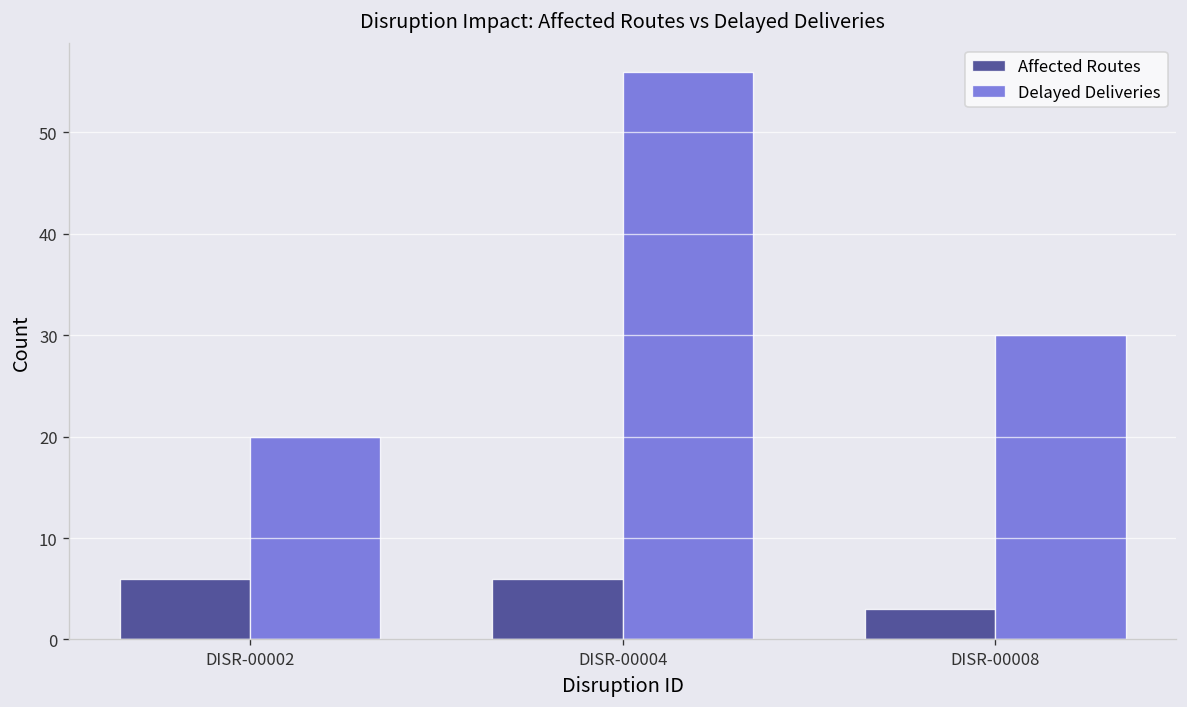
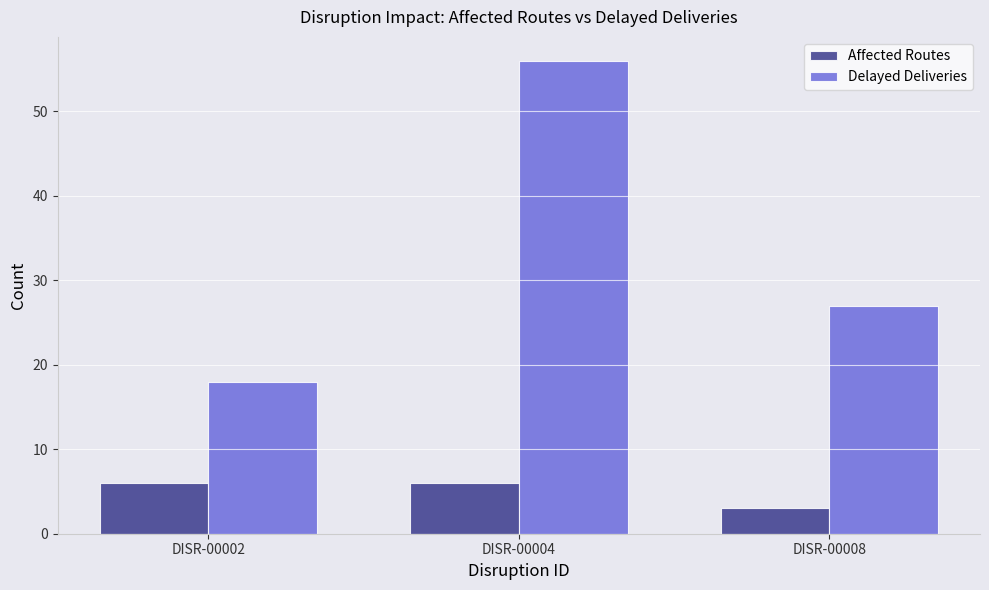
Delayed Deliveries, DISR-00002: 20 -> 18
Delayed Deliveries, DISR-00008: 30 -> 27
